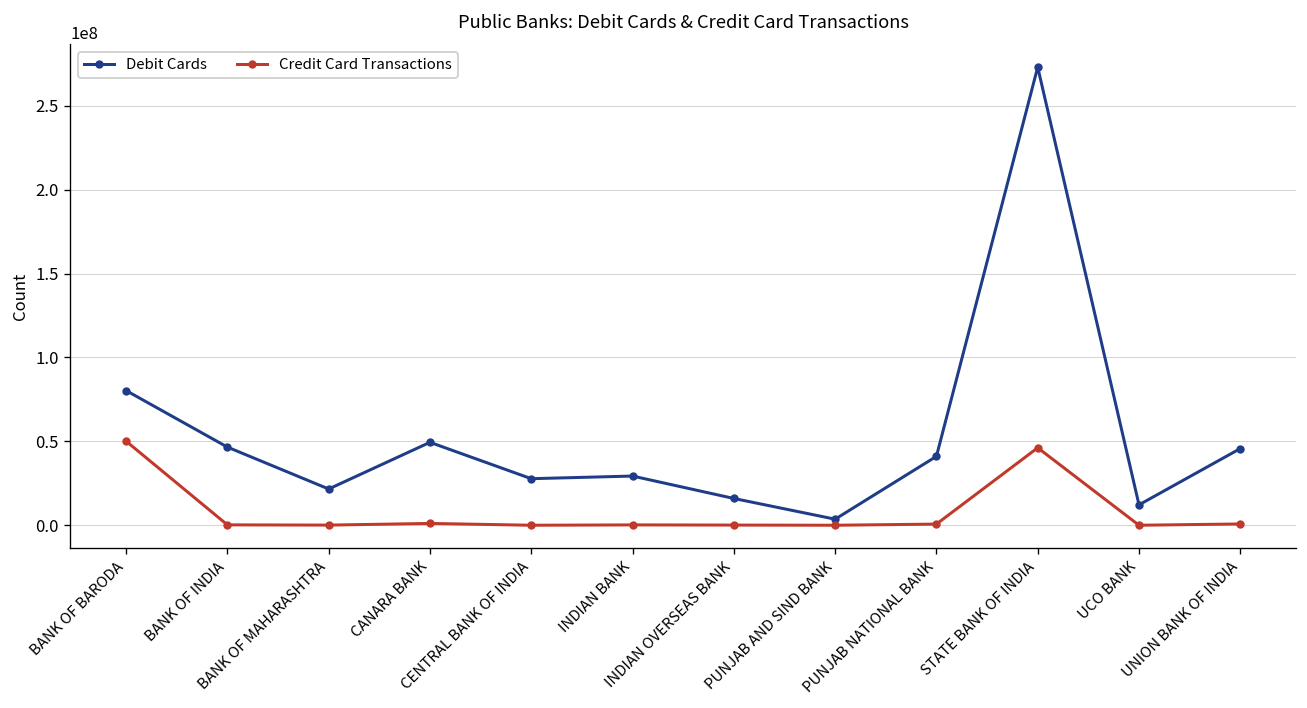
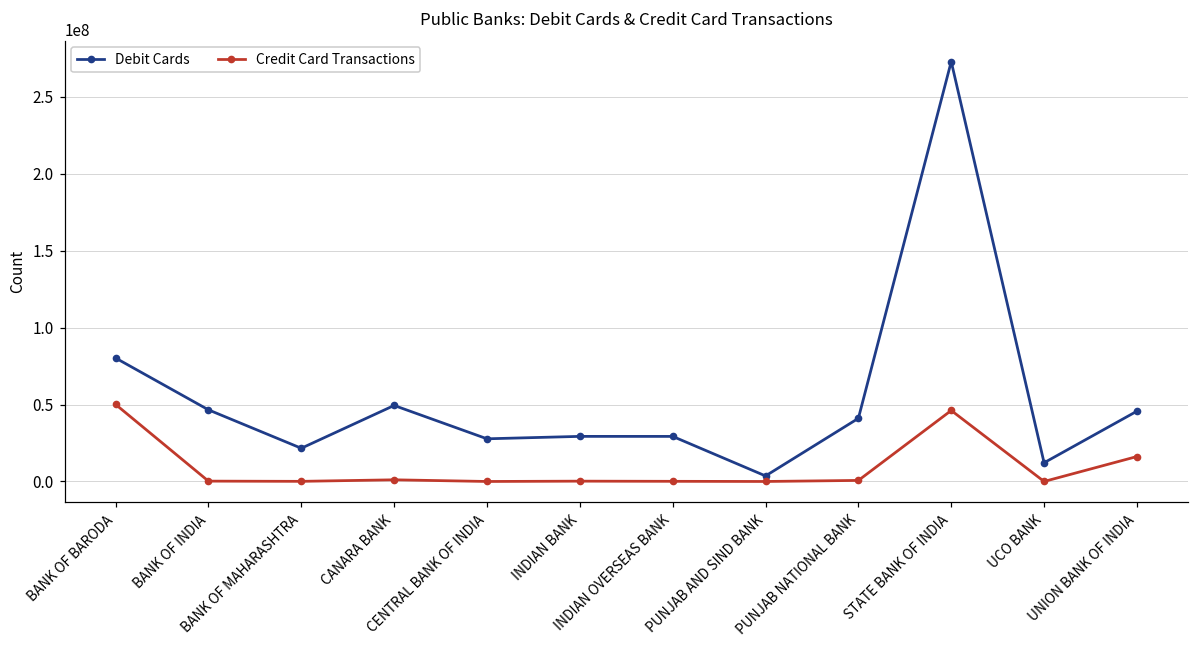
Debit Cards, INDIAN OVERSEAS BANK: 16000000 -> 29000000
Credit Card Transactions, UNION BANK OF INDIA: 1000000 -> 16000000
